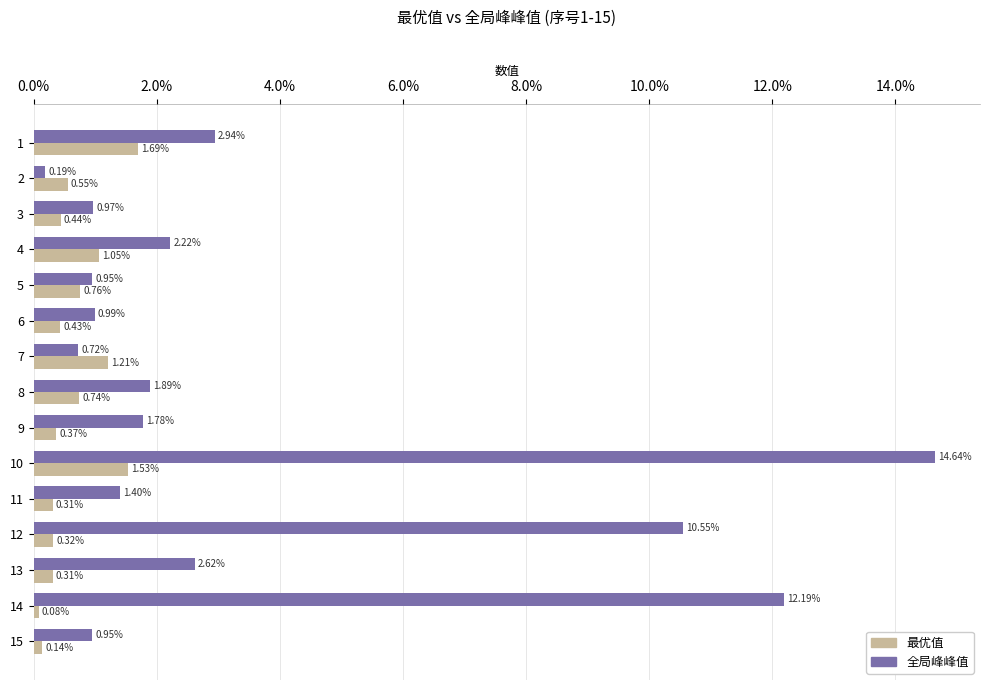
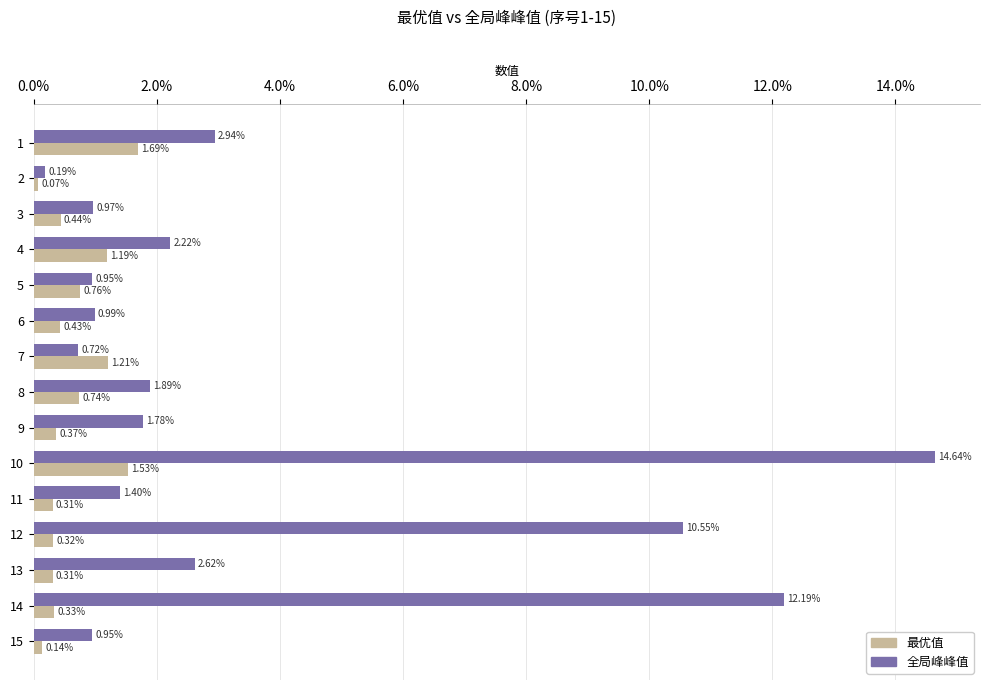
最优值, 2: 0.55% -> 0.07%
最优值, 4: 1.05% -> 1.19%
最优值, 14: 0.08% -> 0.33%
